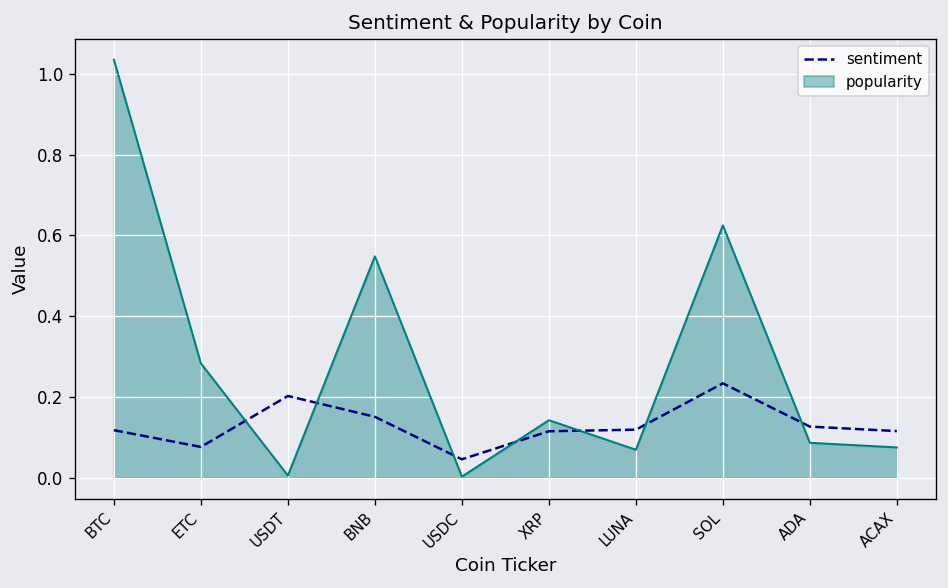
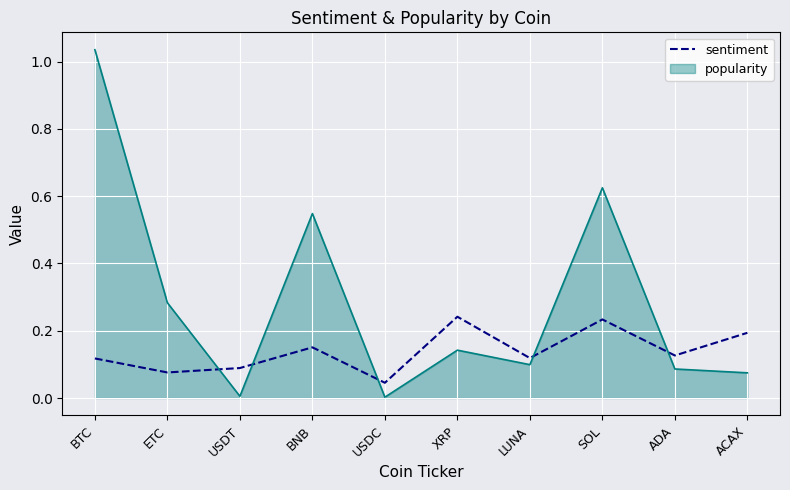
sentiment, USDT: 0.20 -> 0.09
sentiment, XRP: 0.11 -> 0.24
popularity, LUNA: 0.07 -> 0.10
sentiment, ACAX: 0.12 -> 0.19
